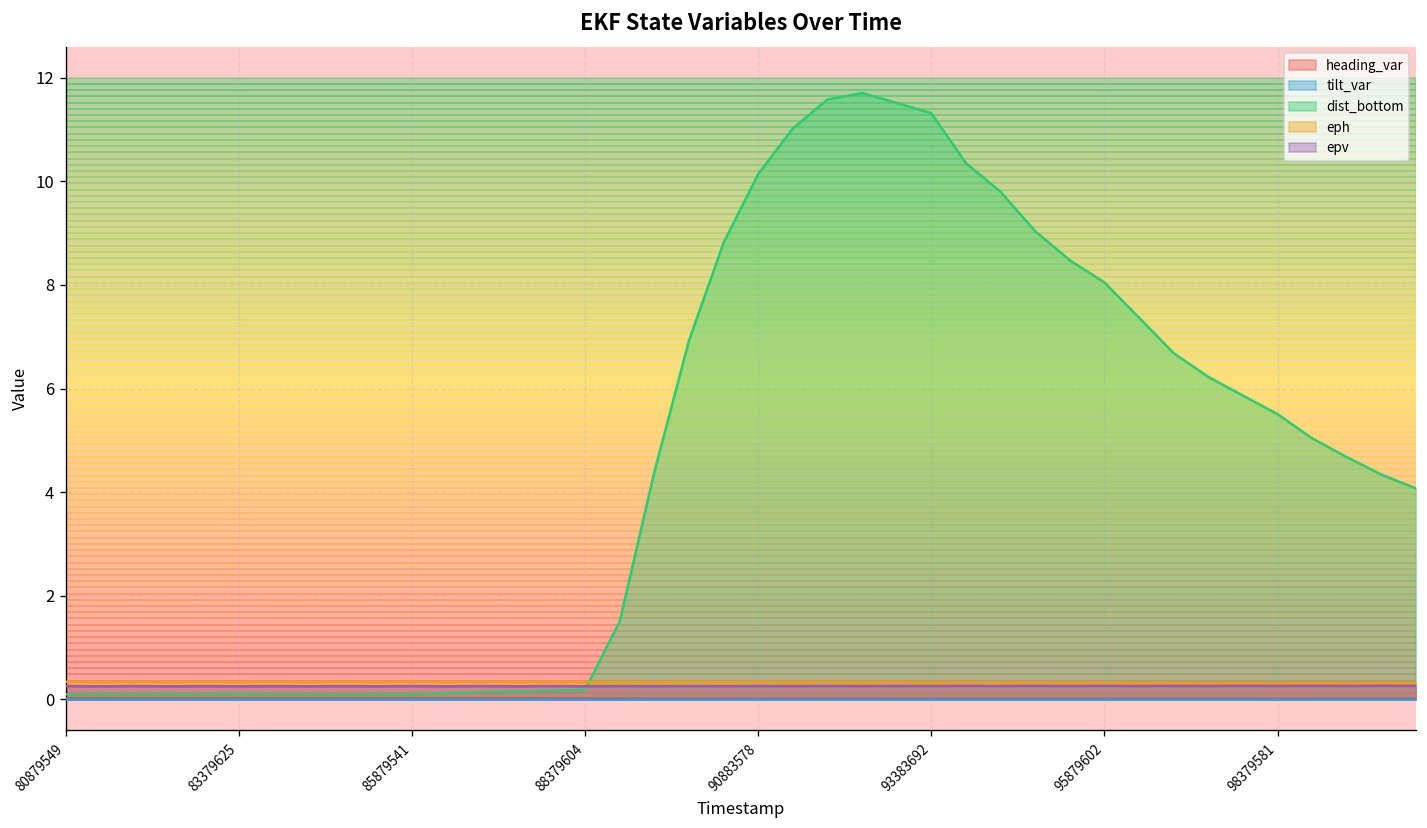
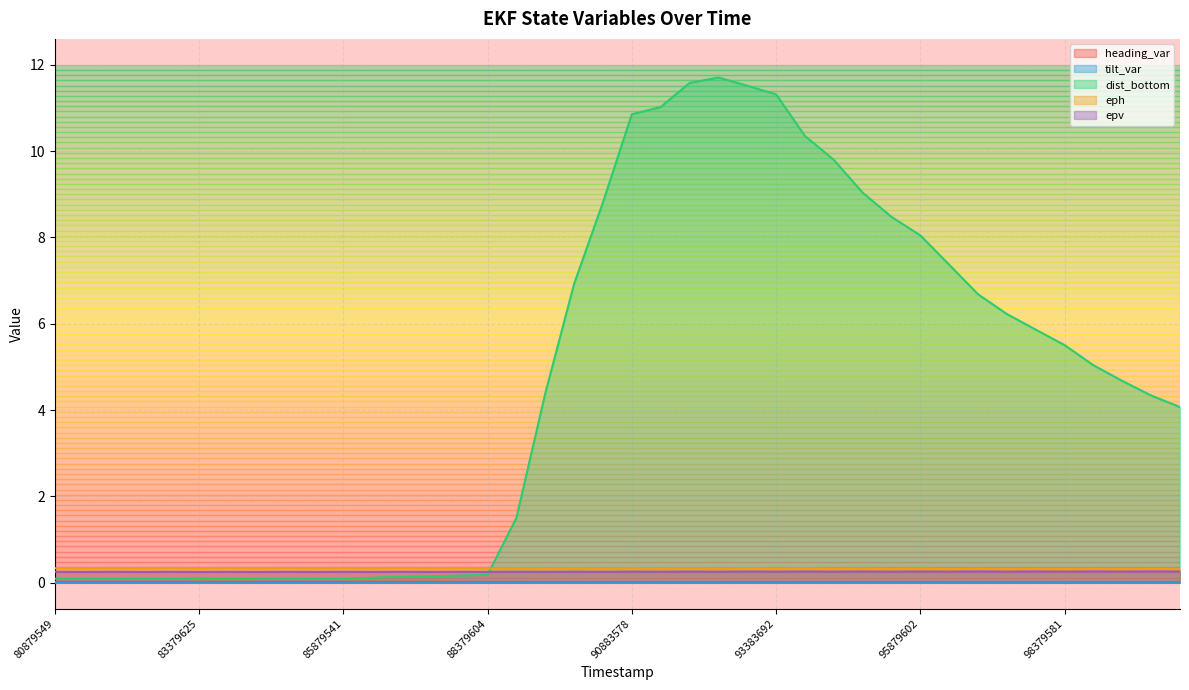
dist_bottom, 90883578: 10.1 -> 10.9
